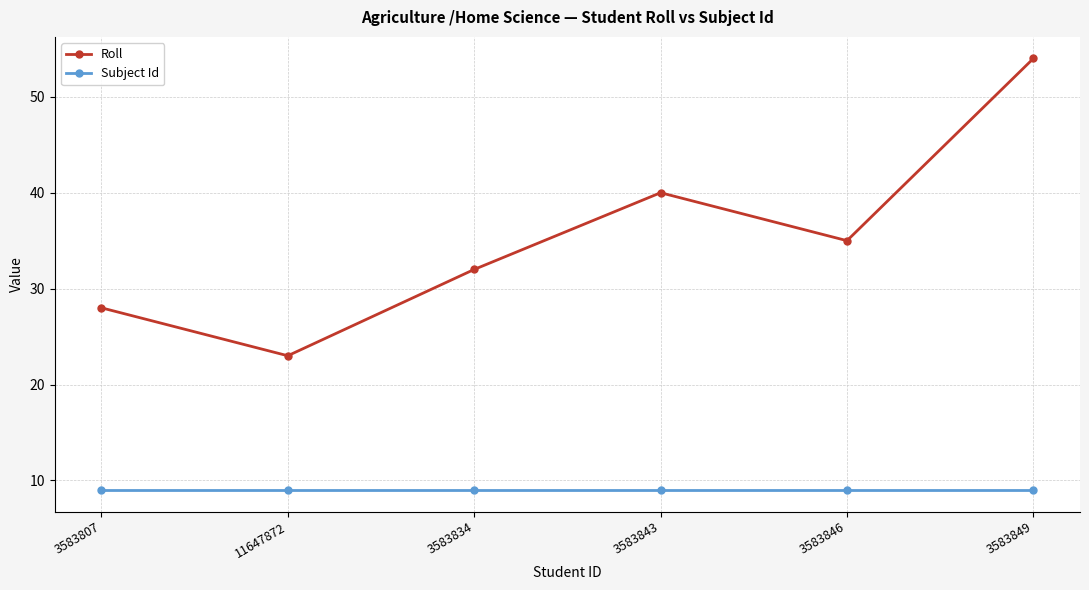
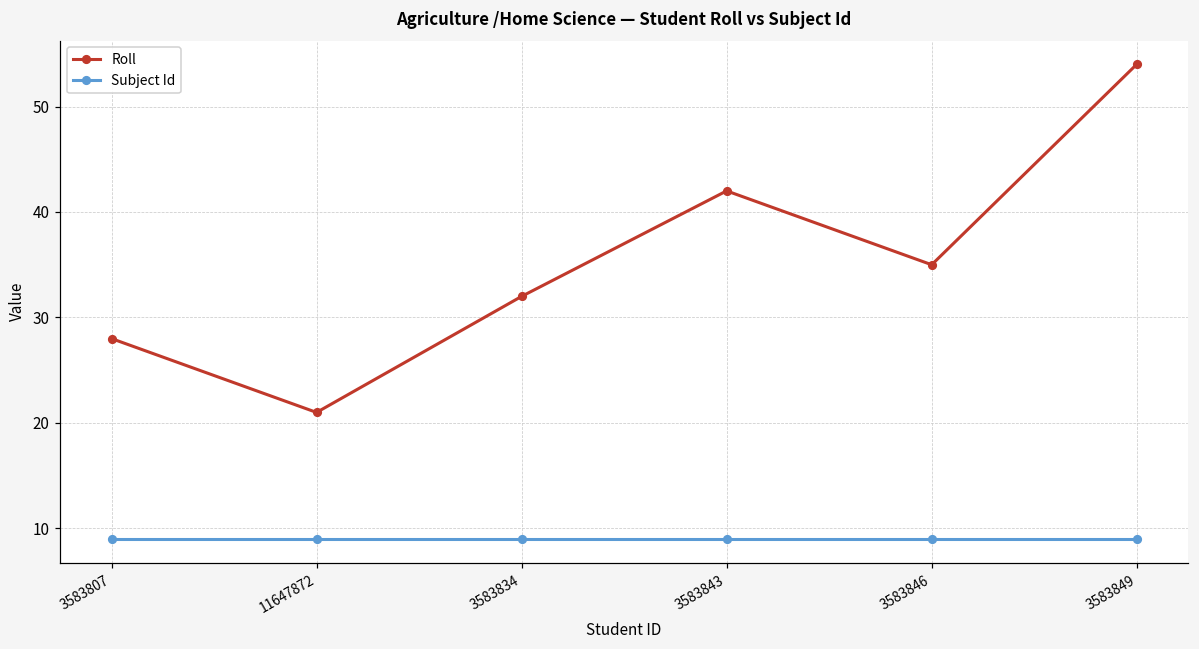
Roll, 11647872: 23 -> 21
Roll, 3583843: 40 -> 42
